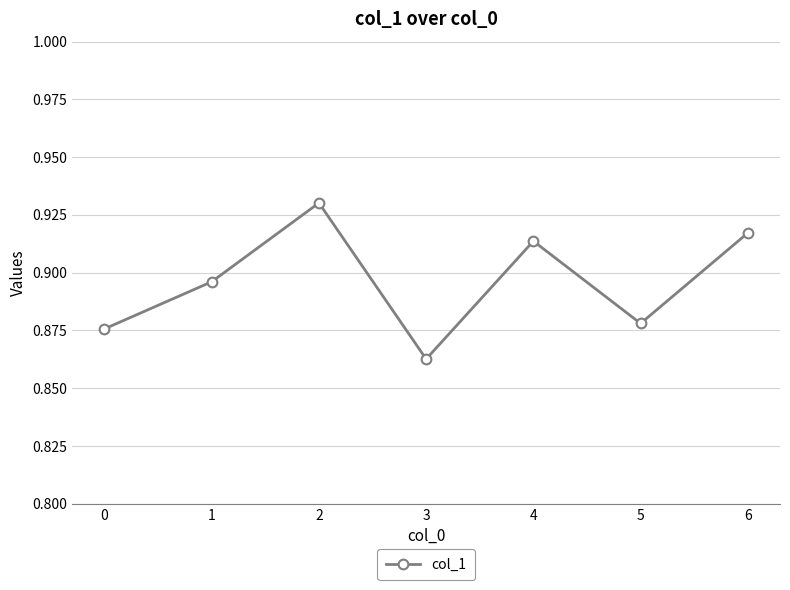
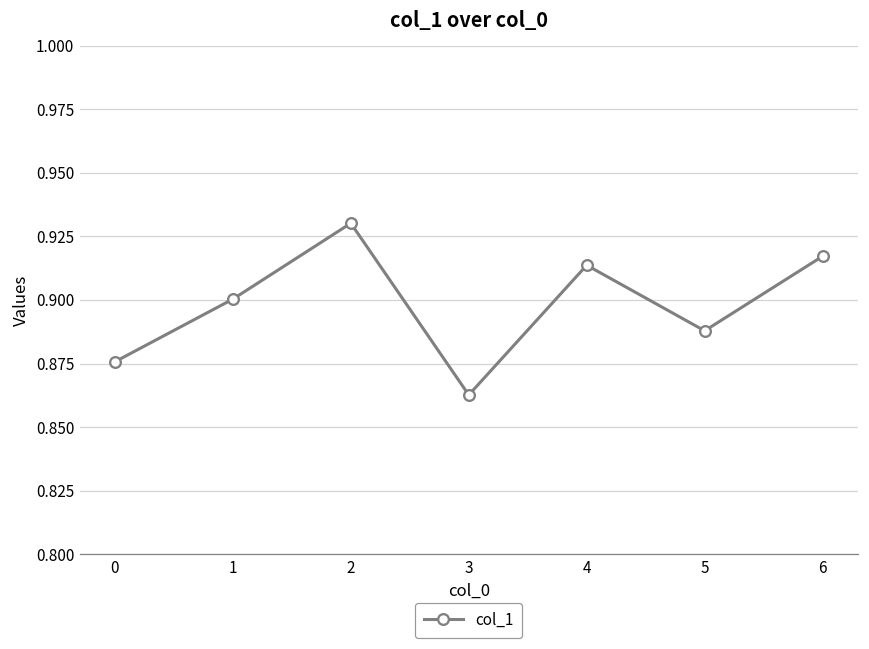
1: 0.896 -> 0.900
5: 0.878 -> 0.888
